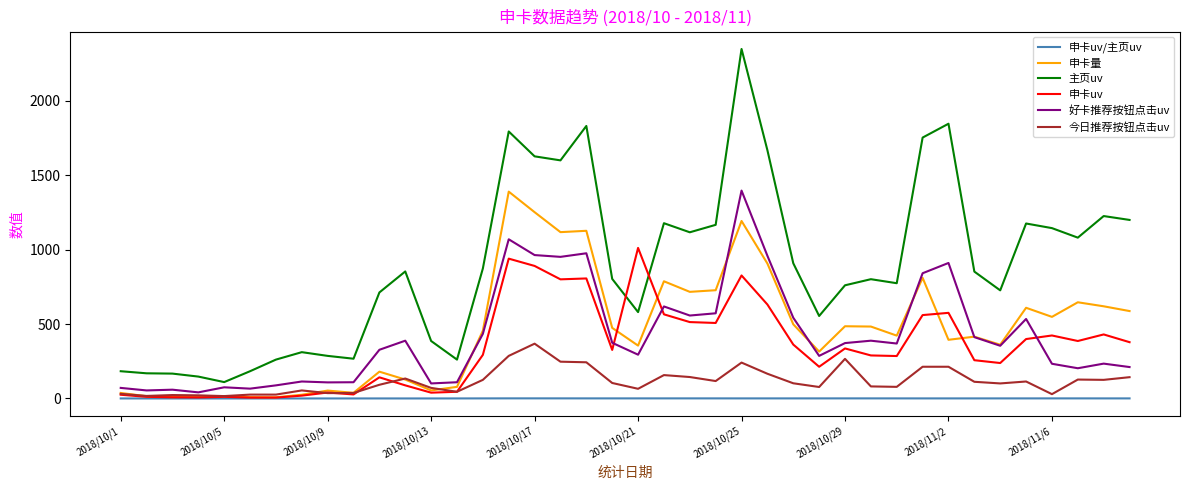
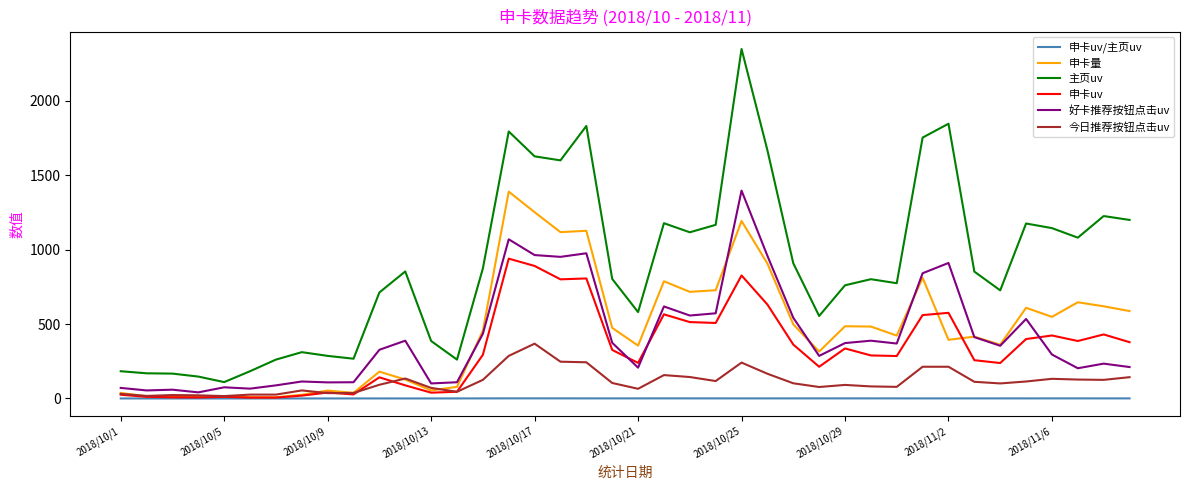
申卡uv, 2018/10/21: 1010 -> 240
好卡推荐按钮点击uv, 2018/10/21: 290 -> 210
今日推荐按钮点击uv, 2018/10/29: 270 -> 90
好卡推荐按钮点击uv, 2018/11/6: 230 -> 300
今日推荐按钮点击uv, 2018/11/6: 30 -> 130
